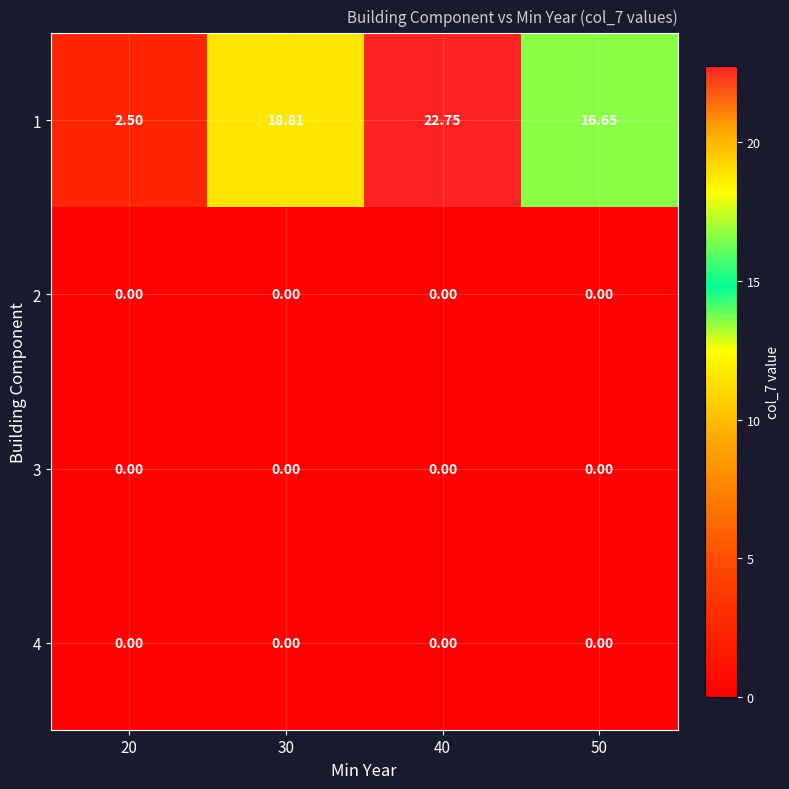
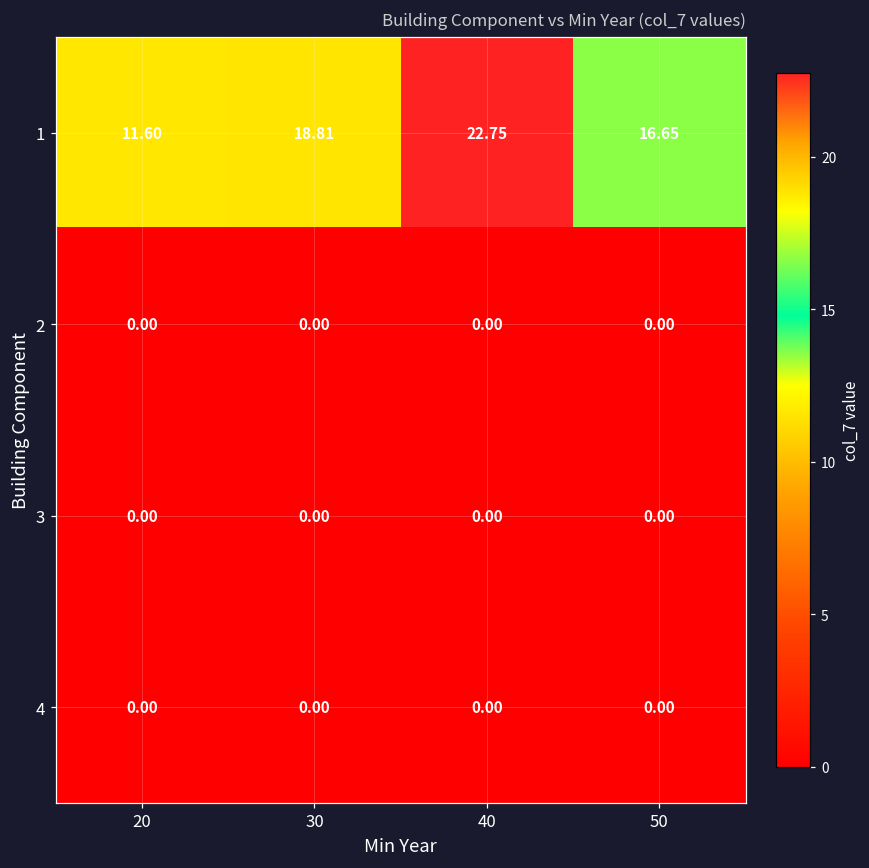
1, 20: 2.50 -> 11.60
